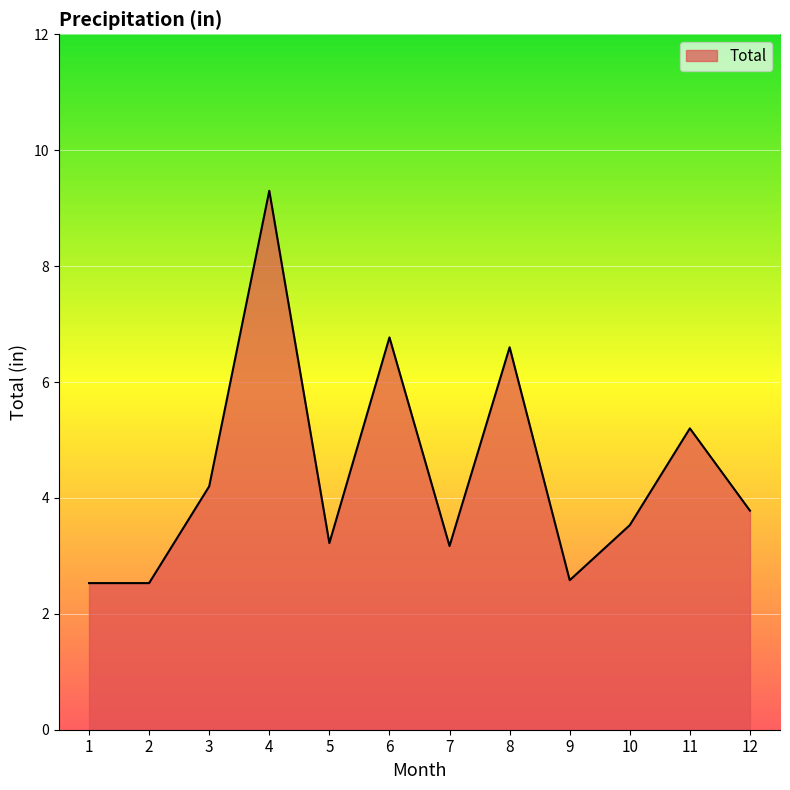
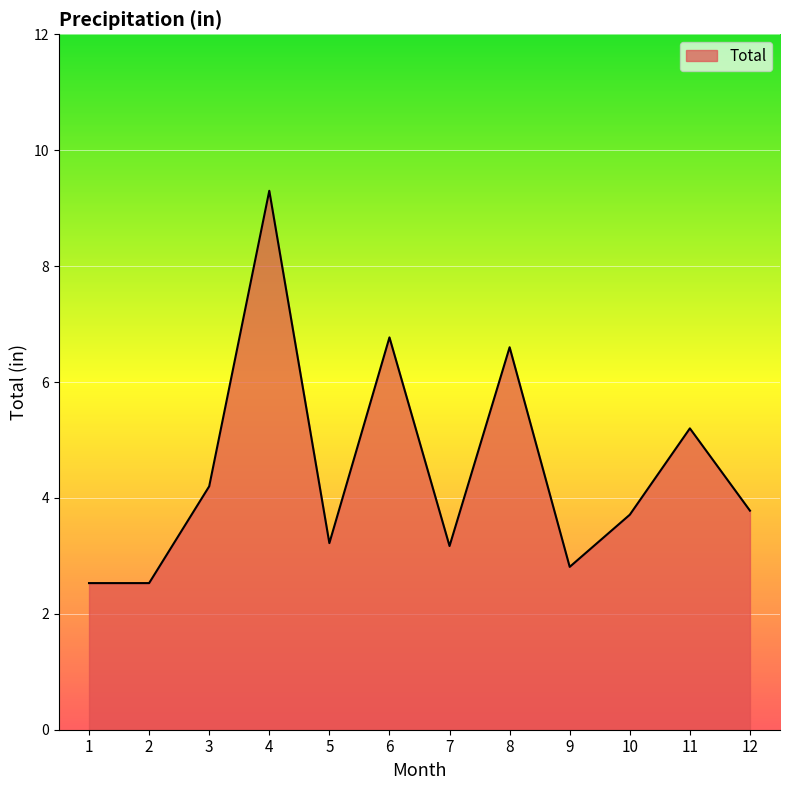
9: 2.6 -> 2.8
10: 3.5 -> 3.7
